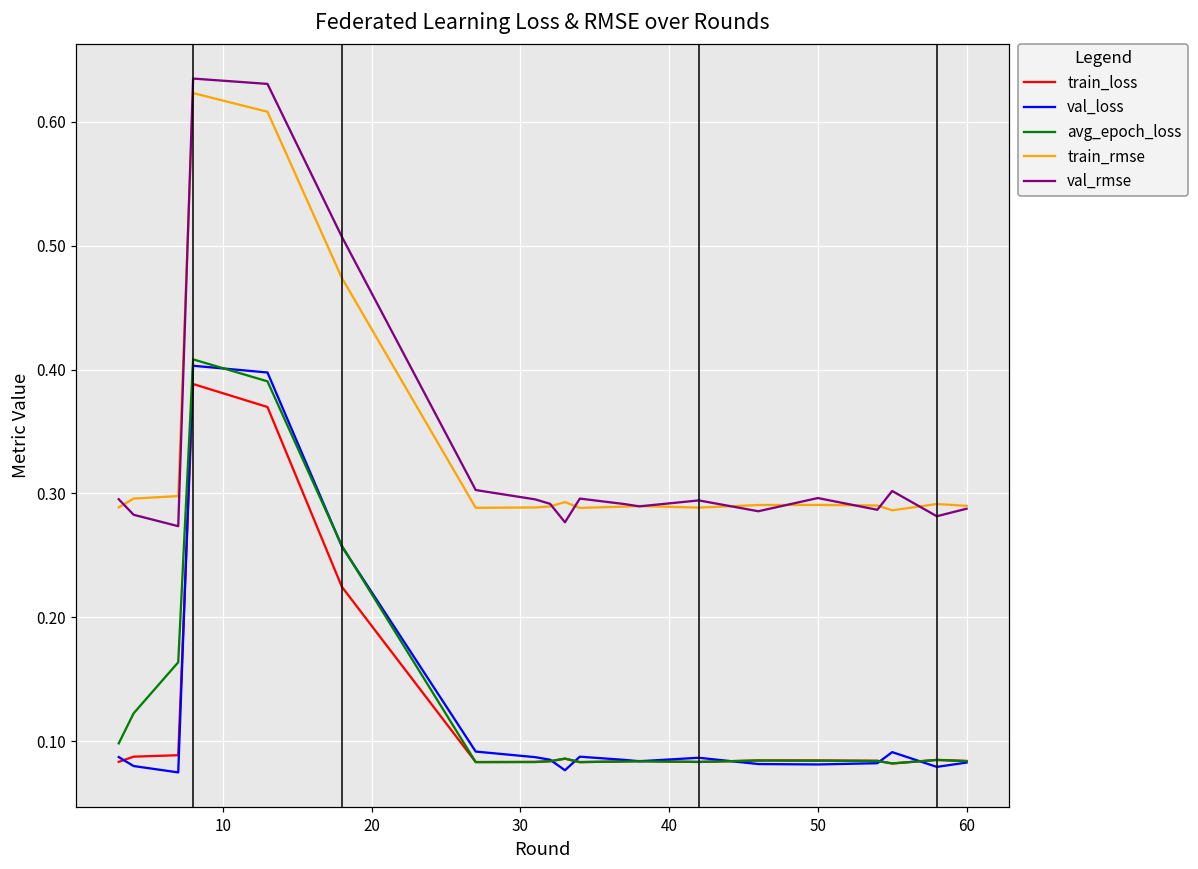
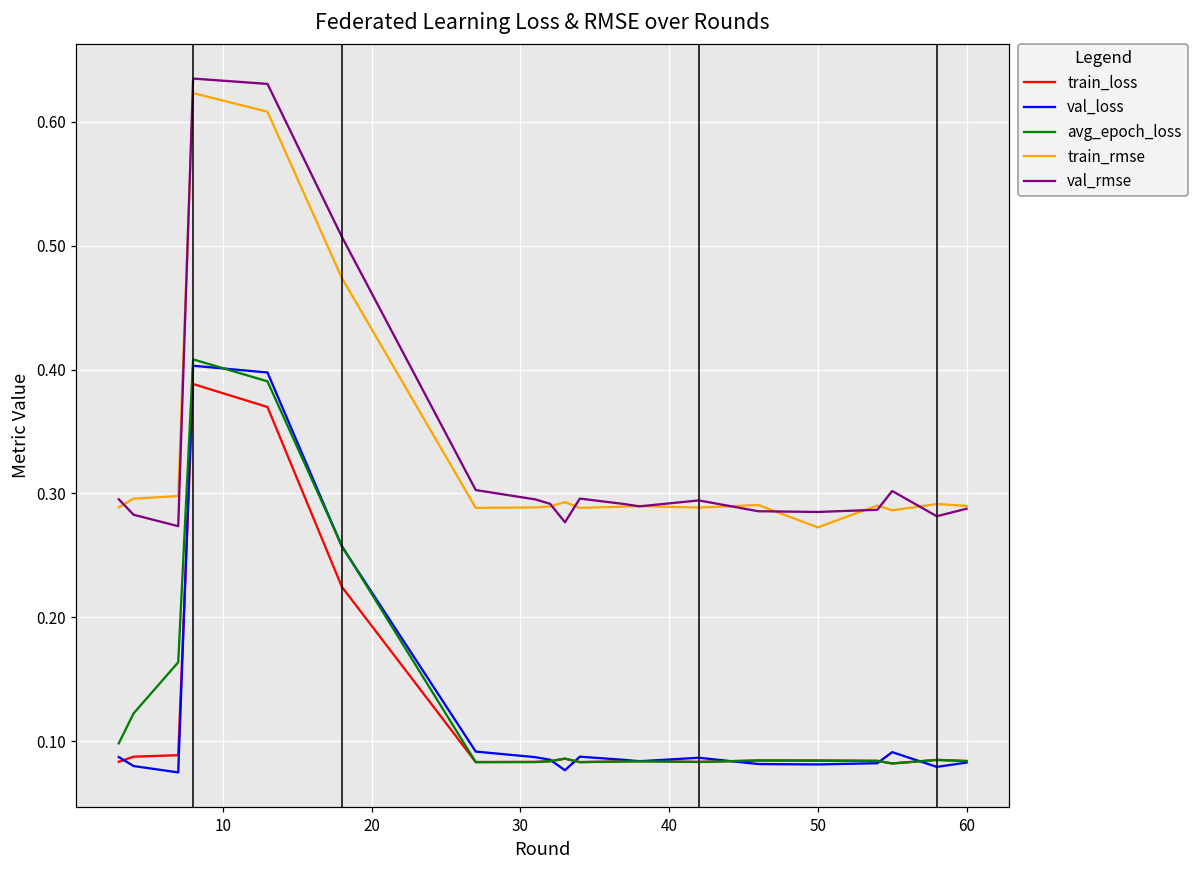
train_rmse, 50: 0.291 -> 0.273
val_rmse, 50: 0.296 -> 0.285
